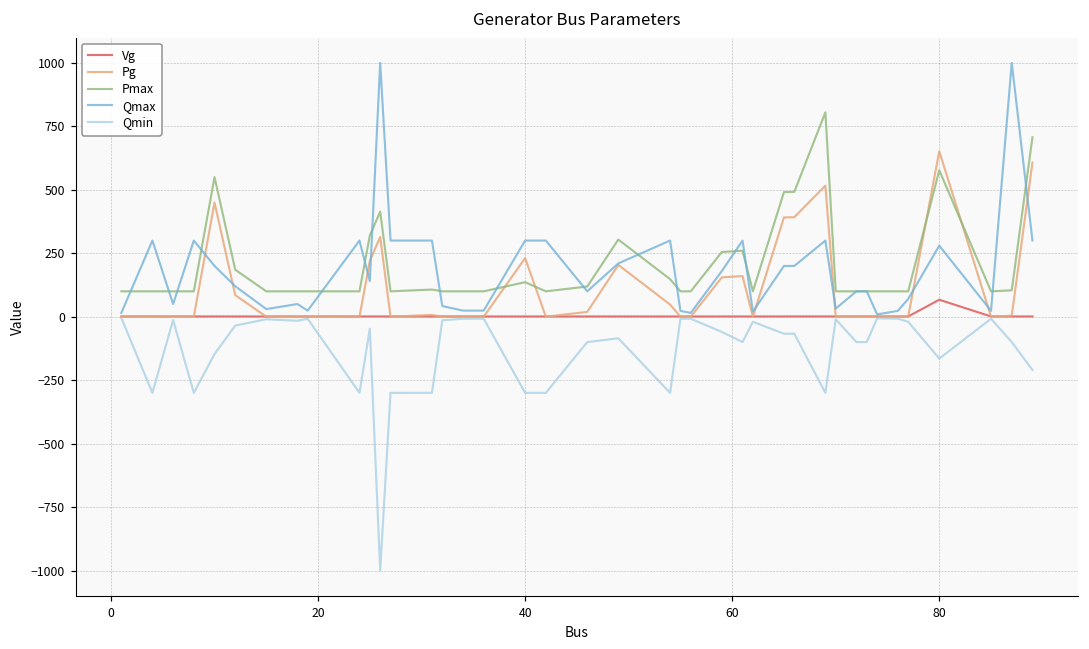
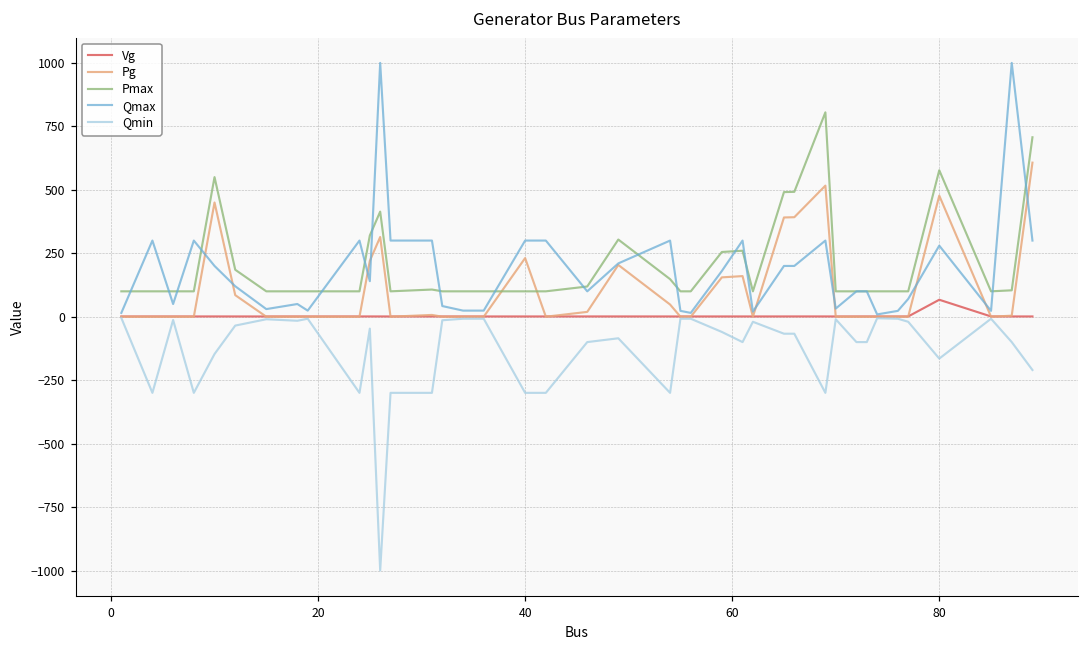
Pmax, 40: 140 -> 100
Pg, 80: 650 -> 480
